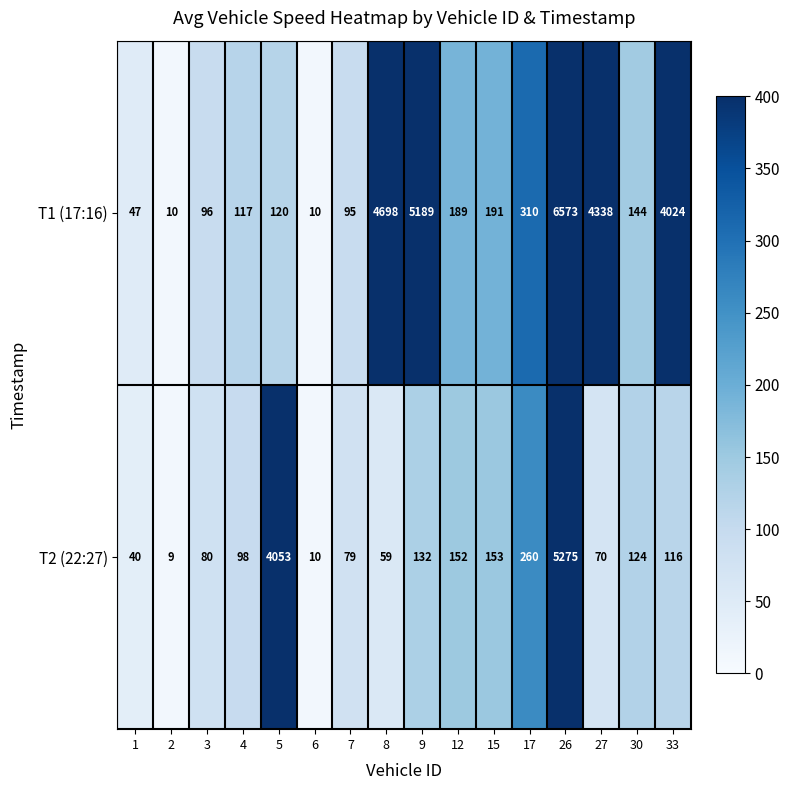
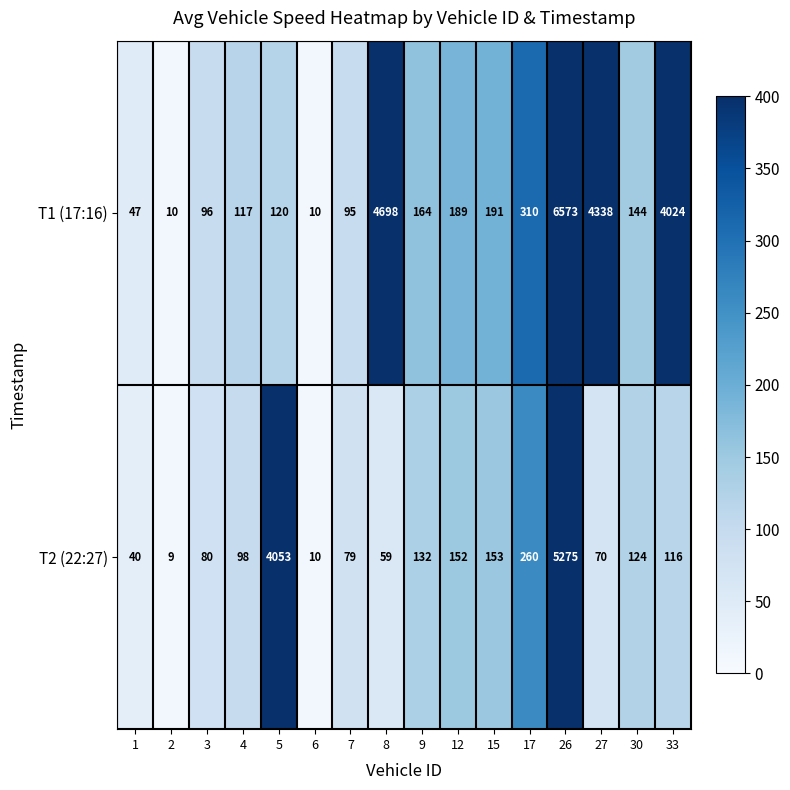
T1 (17:16), 9: 5189 -> 164
